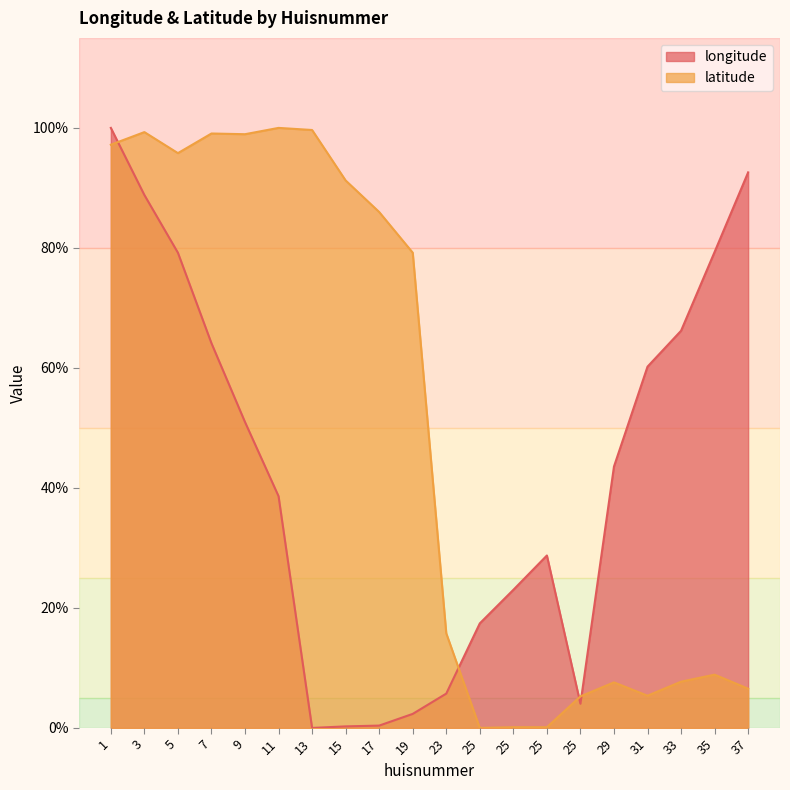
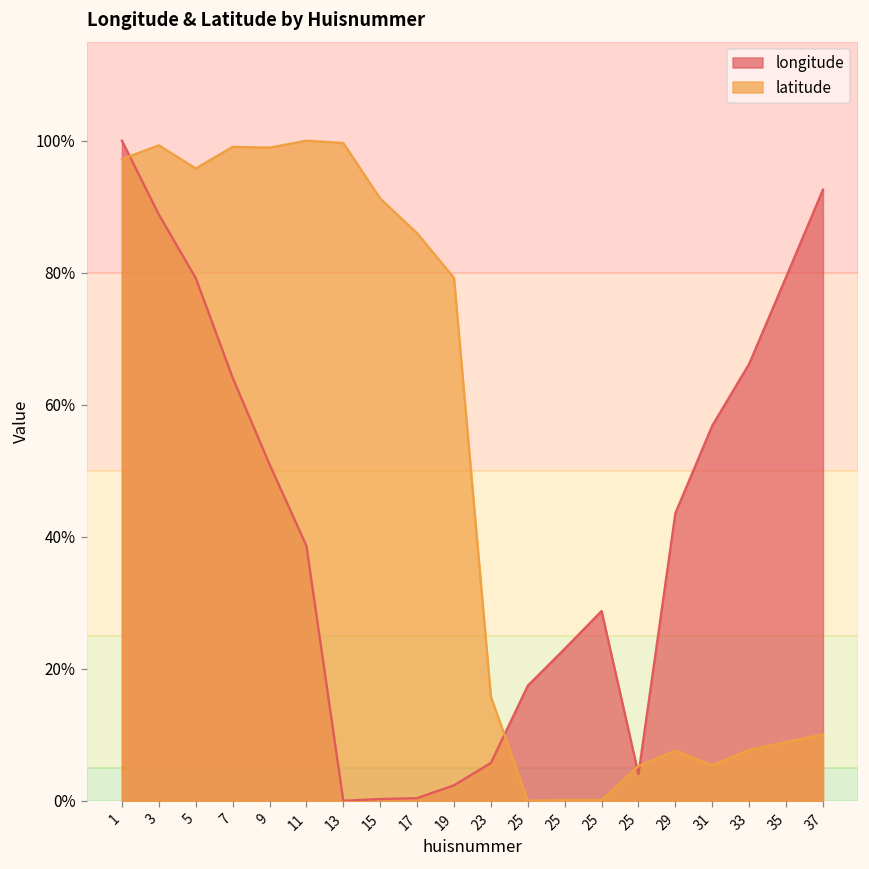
longitude, 31: 60% -> 57%
latitude, 37: 7% -> 10%
